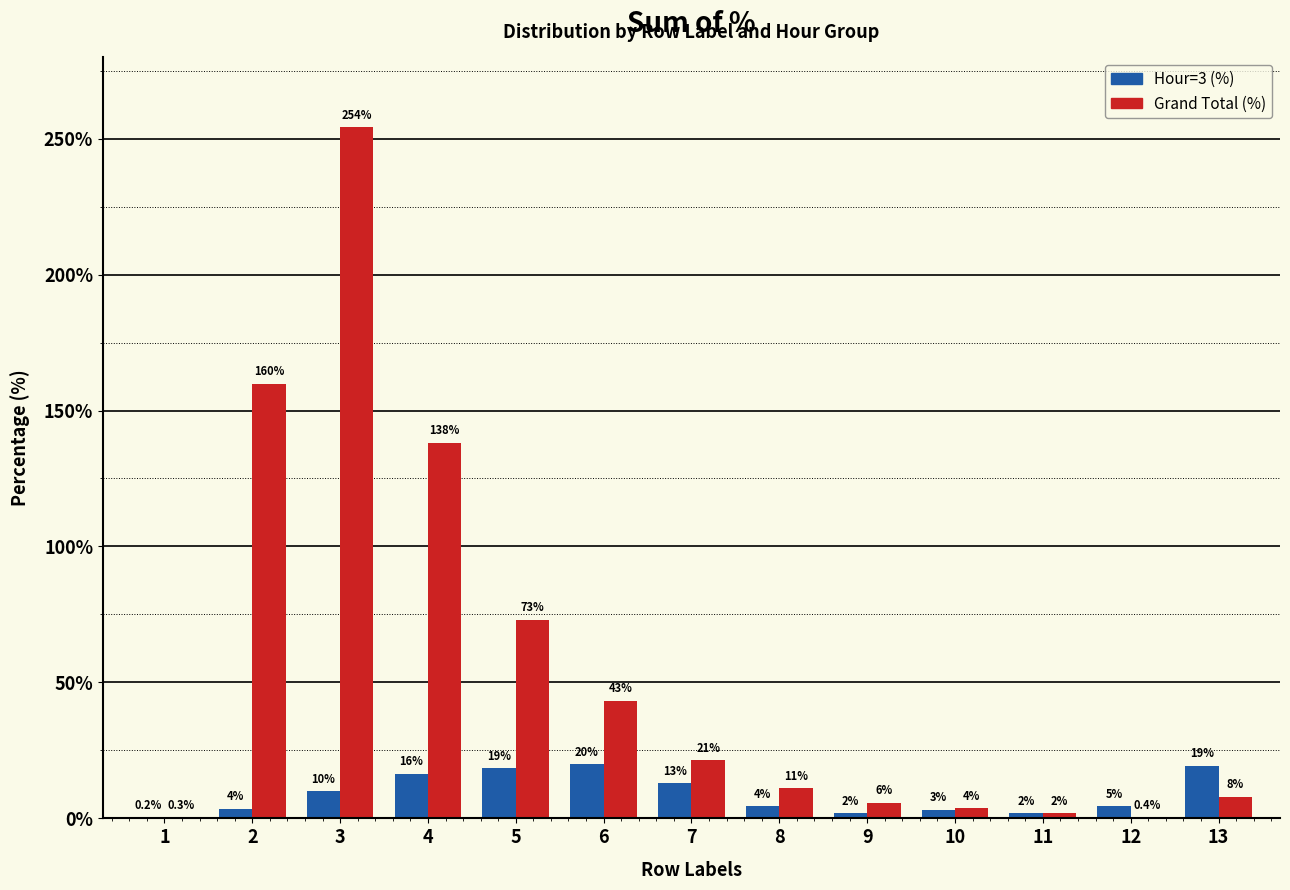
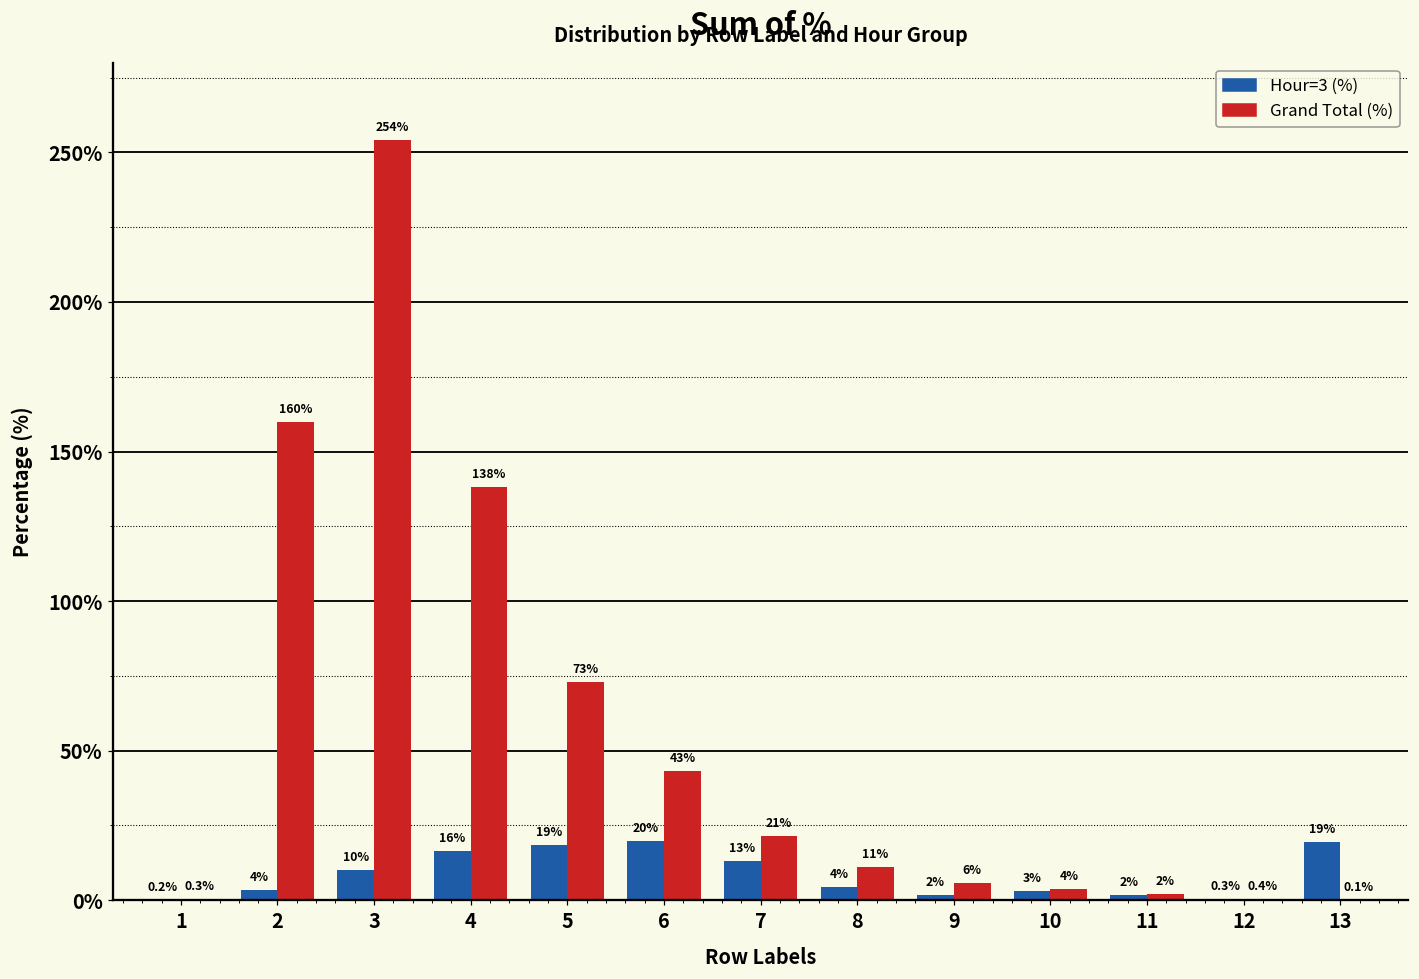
Hour=3 (%), 12: 5% -> 0.3%
Grand Total (%), 13: 8% -> 0.1%
